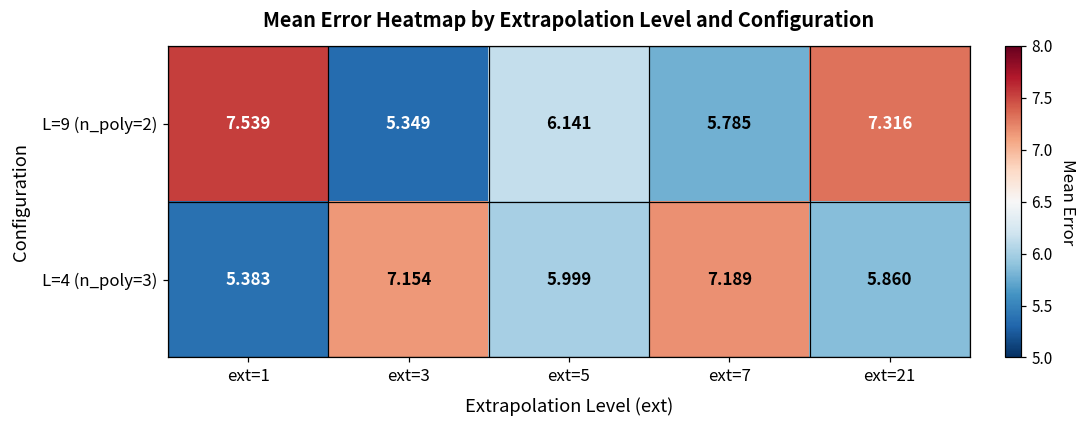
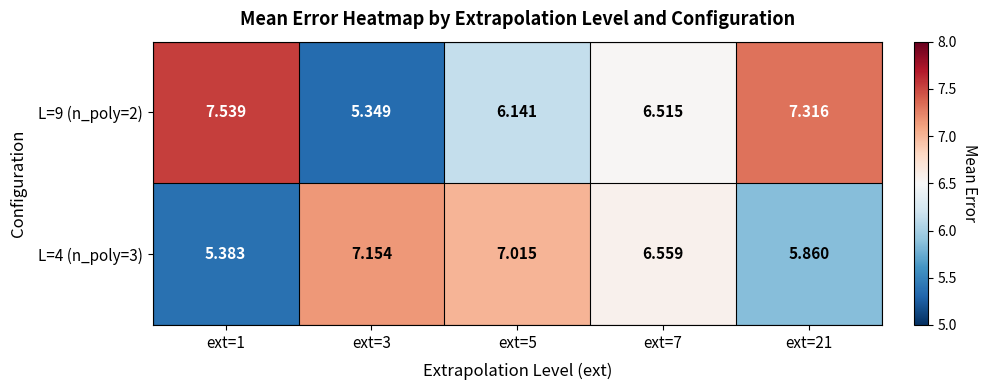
L=9 (n_poly=2), ext=7: 5.785 -> 6.515
L=4 (n_poly=3), ext=5: 5.999 -> 7.015
L=4 (n_poly=3), ext=7: 7.189 -> 6.559
